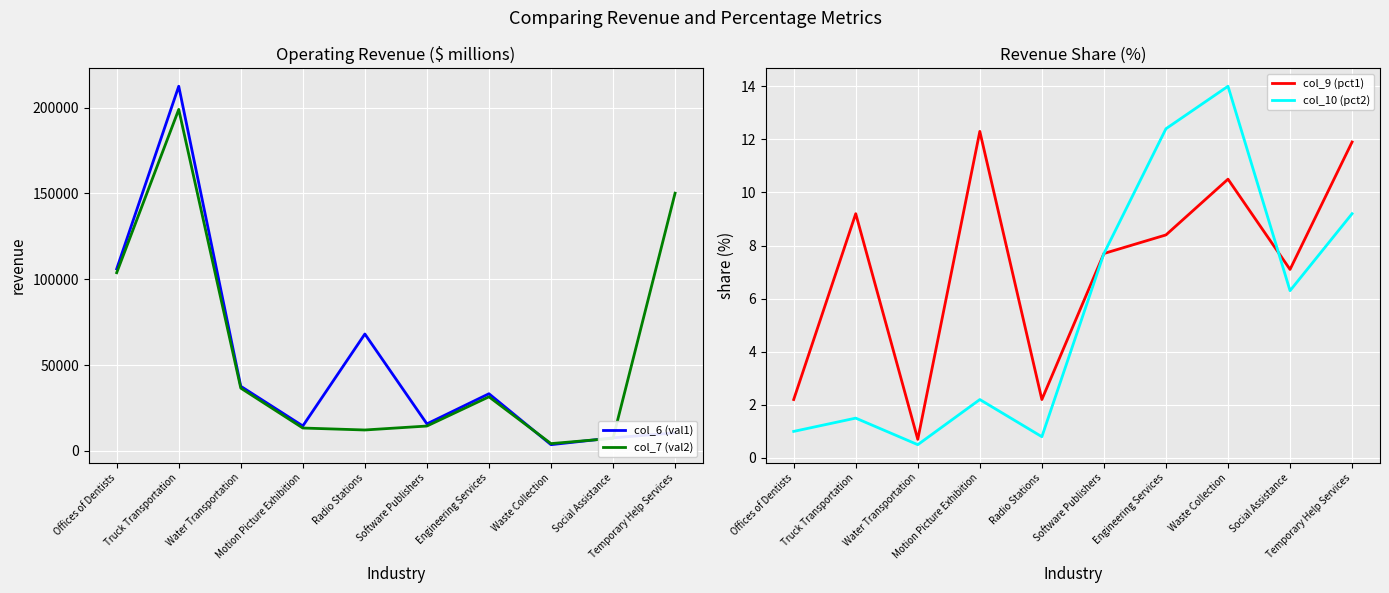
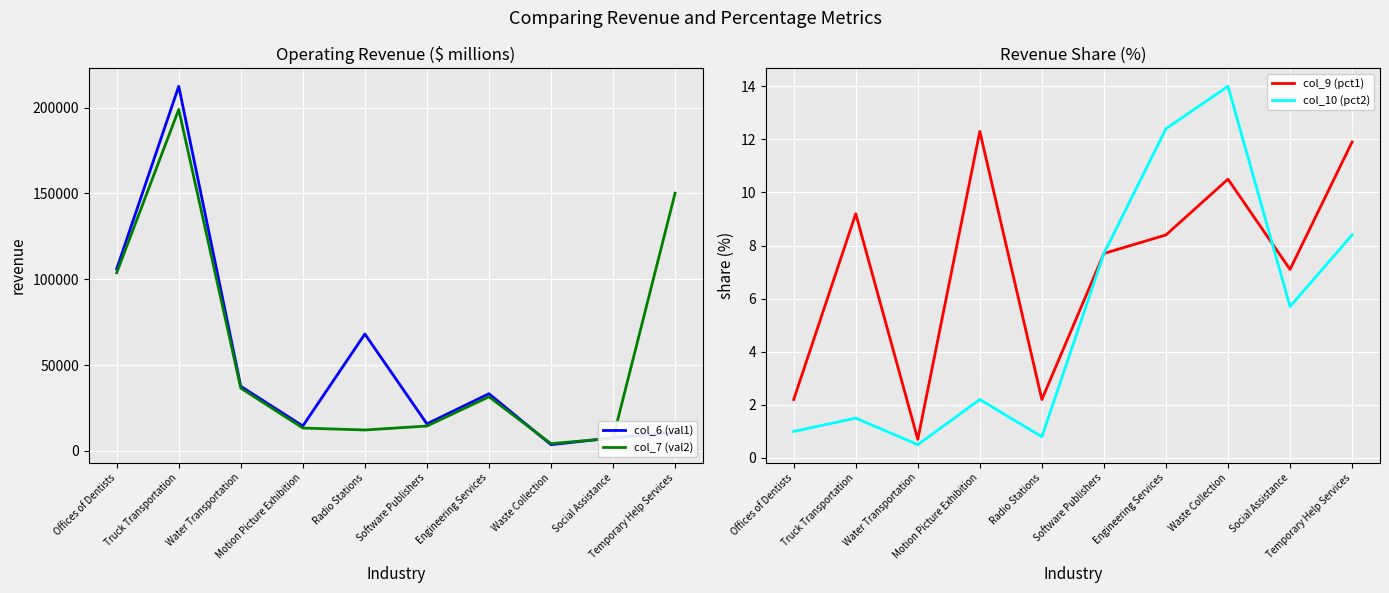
Revenue Share (%), col_10 (pct2), Social Assistance: 6.3 -> 5.7
Revenue Share (%), col_10 (pct2), Temporary Help Services: 9.2 -> 8.4
